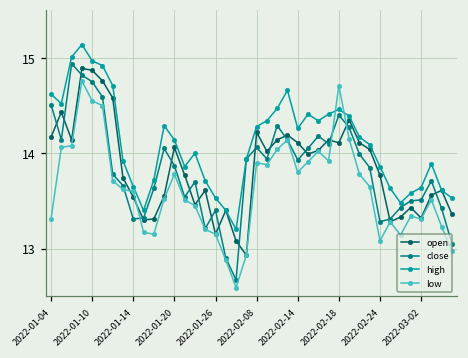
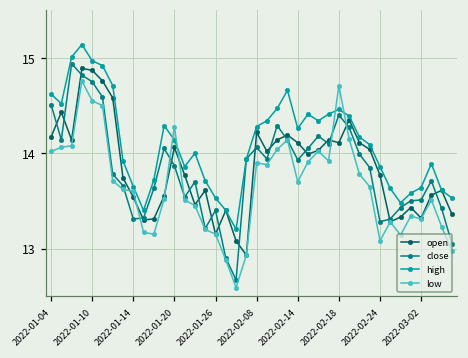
low, 2022-01-04: 13.3 -> 14.0
low, 2022-01-20: 13.8 -> 14.3
low, 2022-02-14: 13.8 -> 13.7
